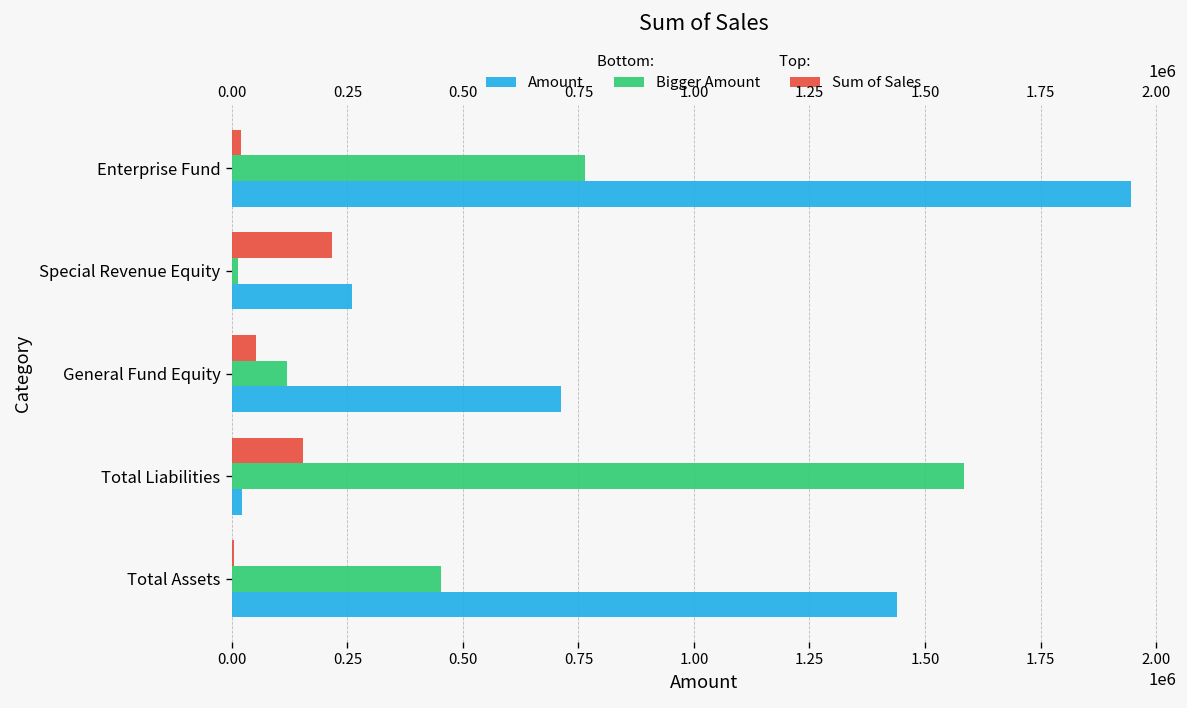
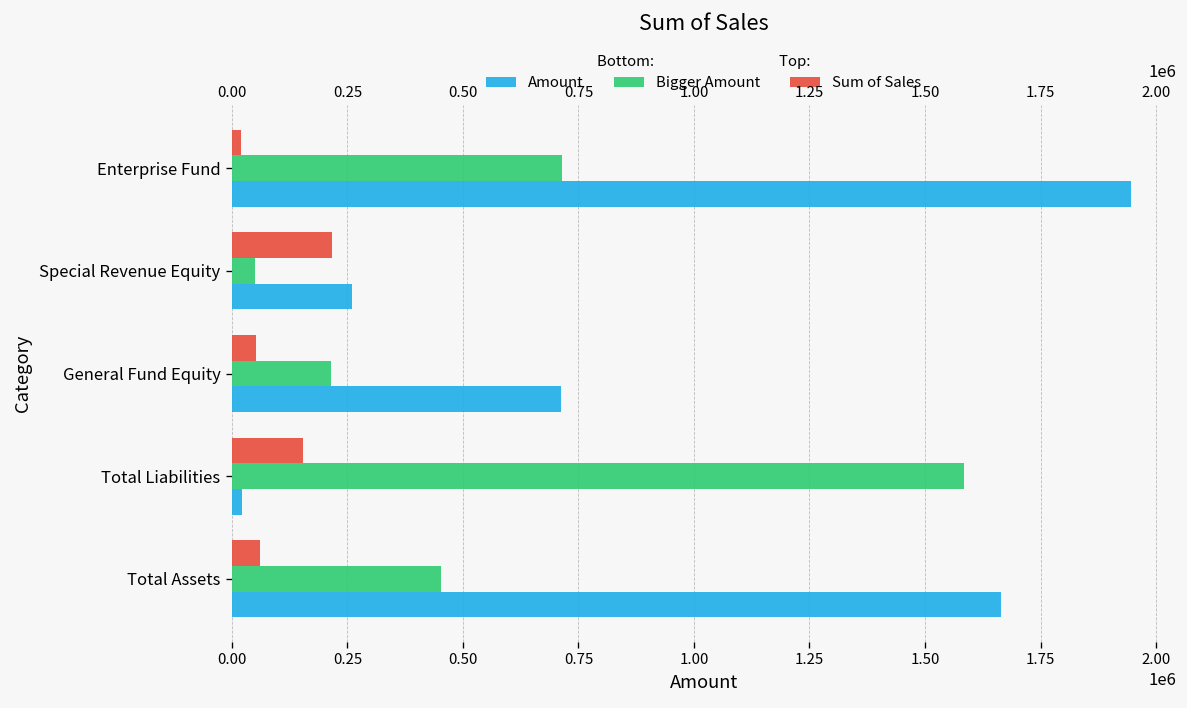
Bigger Amount, Enterprise Fund: 760000 -> 710000
Bigger Amount, Special Revenue Equity: 10000 -> 50000
Bigger Amount, General Fund Equity: 120000 -> 220000
Sum of Sales, Total Assets: 0 -> 60000
Amount, Total Assets: 1440000 -> 1660000
